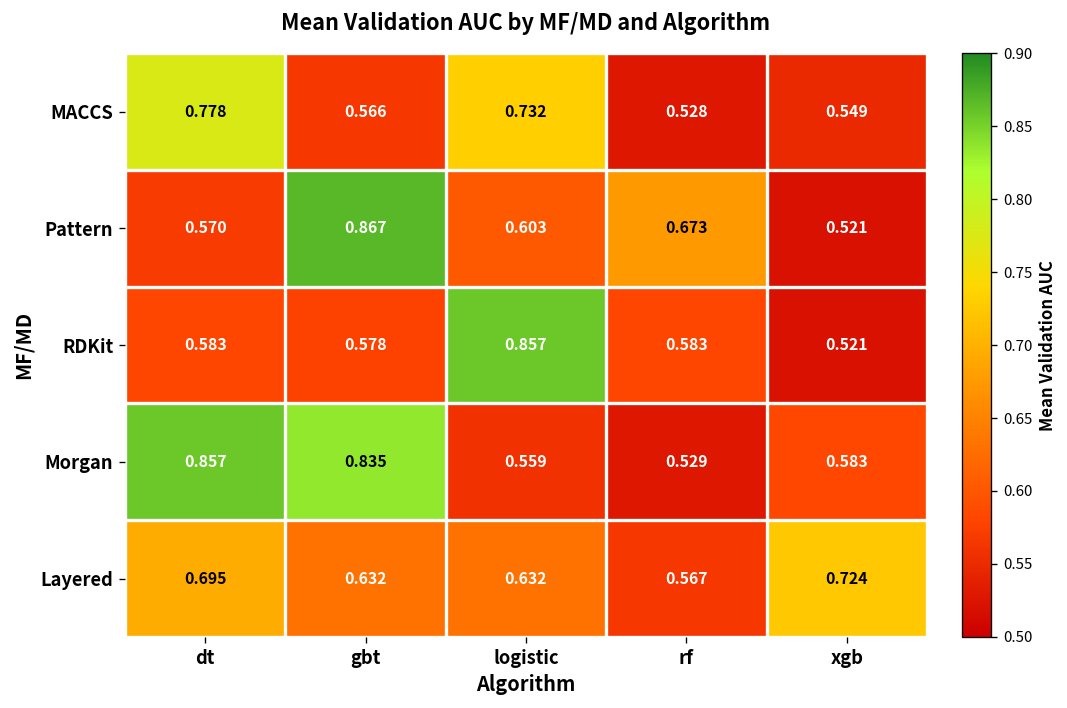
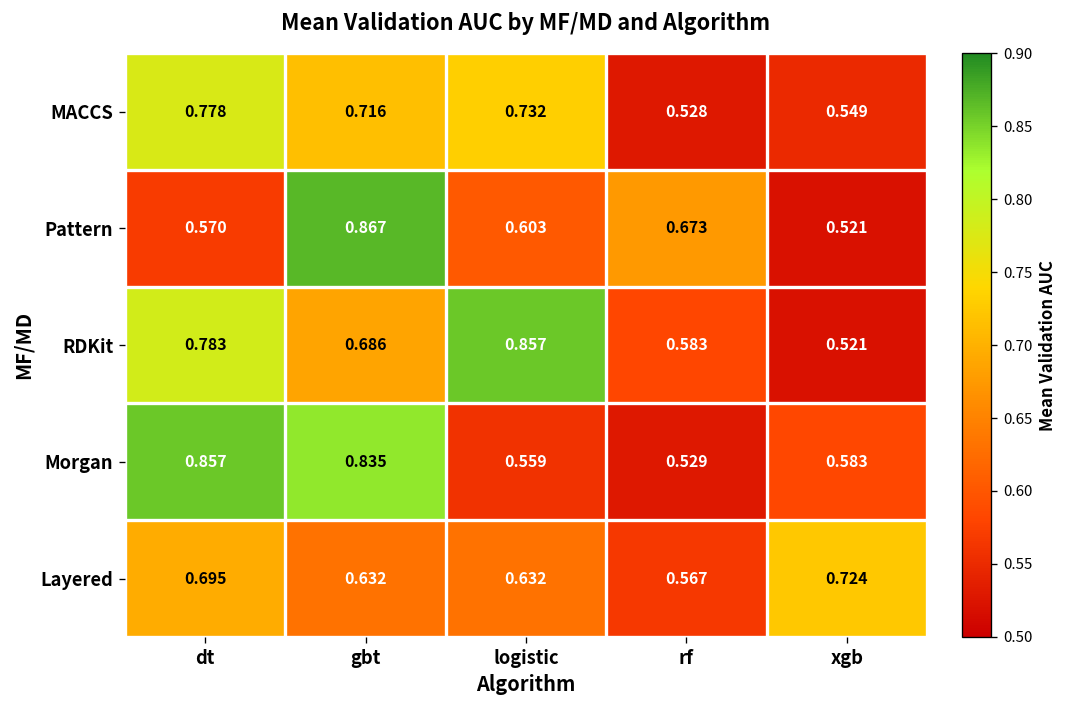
MACCS, gbt: 0.566 -> 0.716
RDKit, dt: 0.583 -> 0.783
RDKit, gbt: 0.578 -> 0.686
